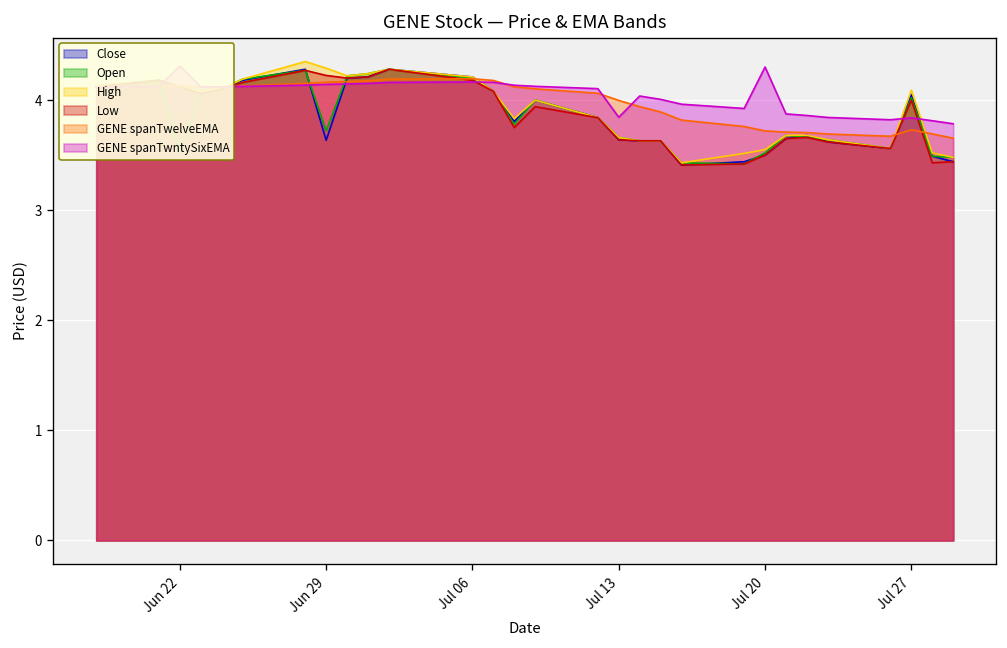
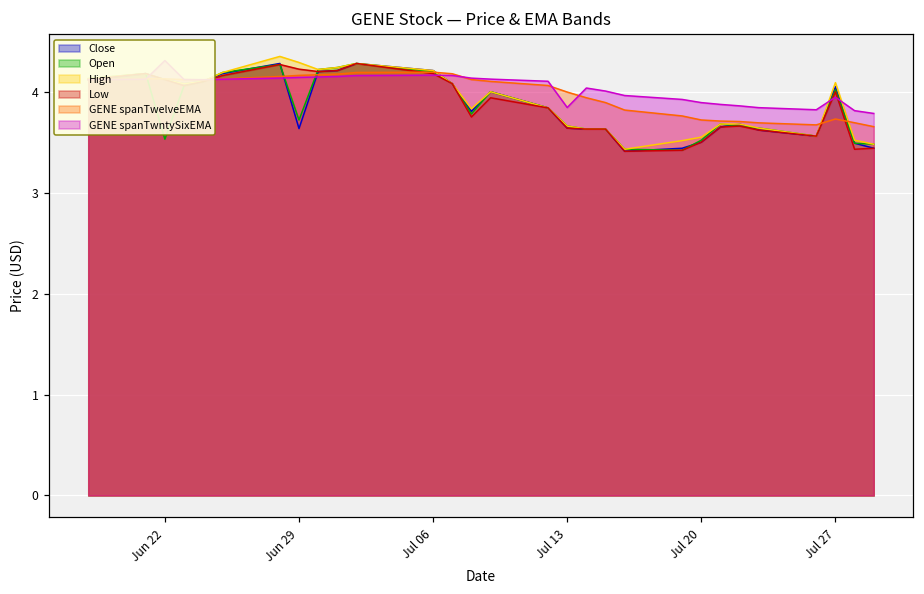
GENE spanTwntySixEMA, Jul 20: 4.3 -> 3.9
GENE spanTwntySixEMA, Jul 27: 3.8 -> 3.9
